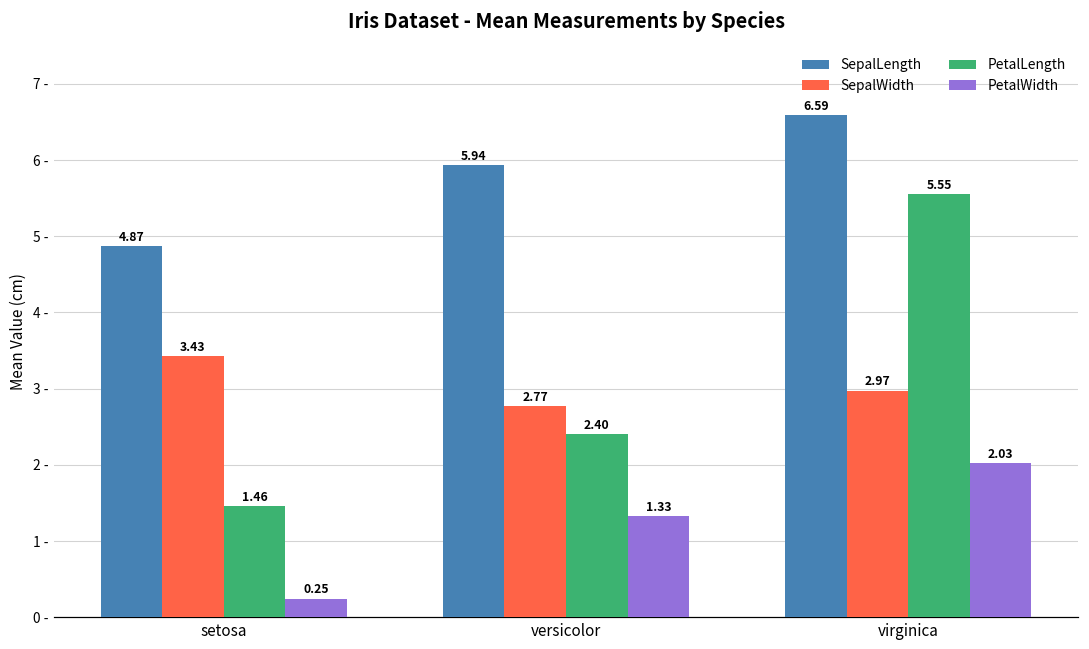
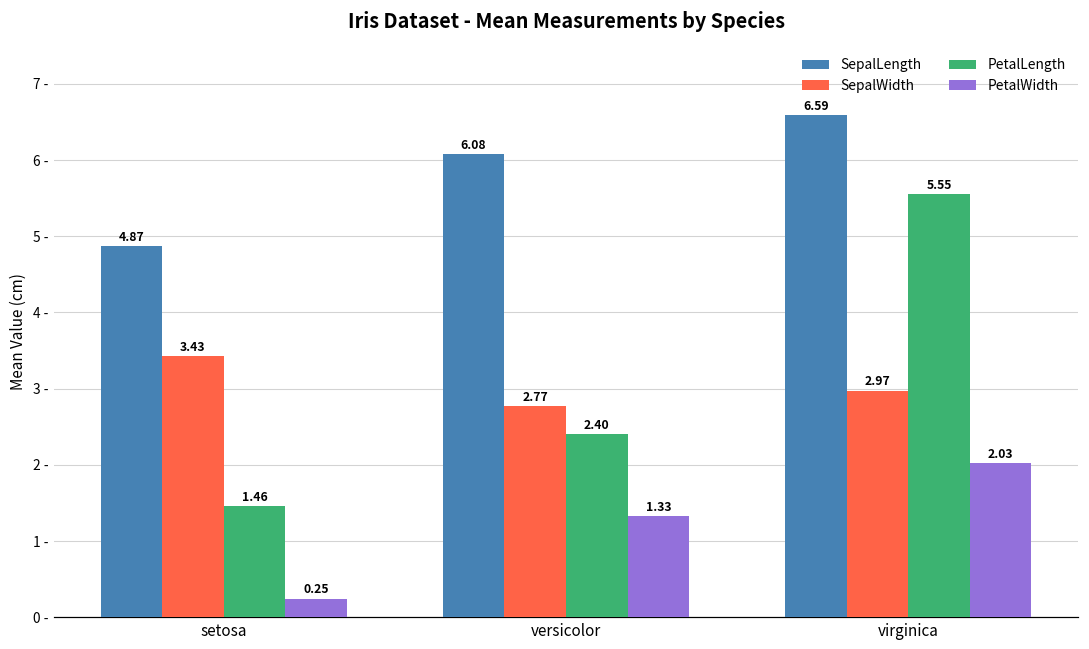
SepalLength, versicolor: 5.94 -> 6.08
